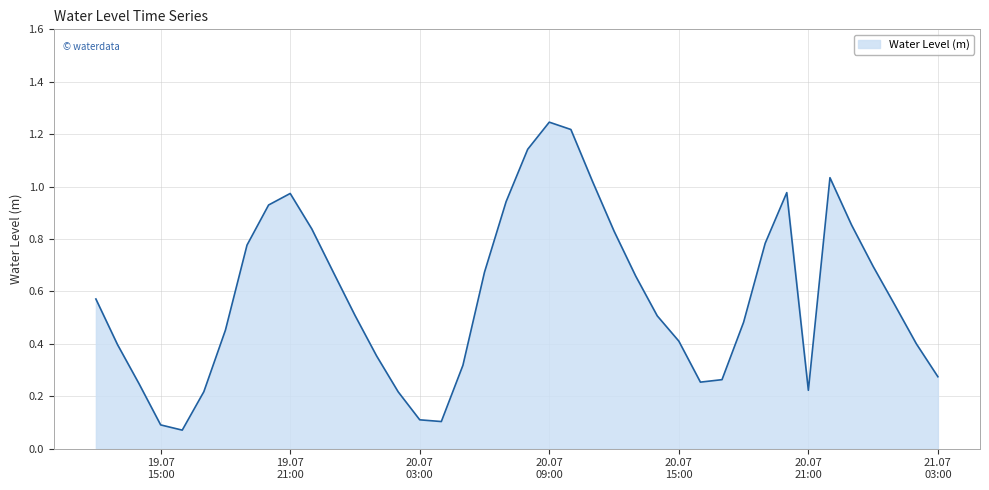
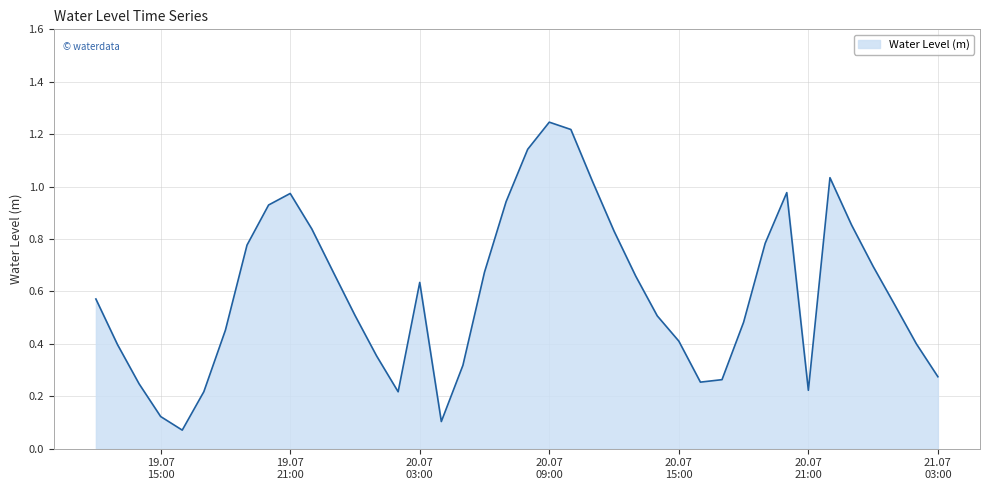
19.07 15:00: 0.09 -> 0.12
20.07 03:00: 0.11 -> 0.63
